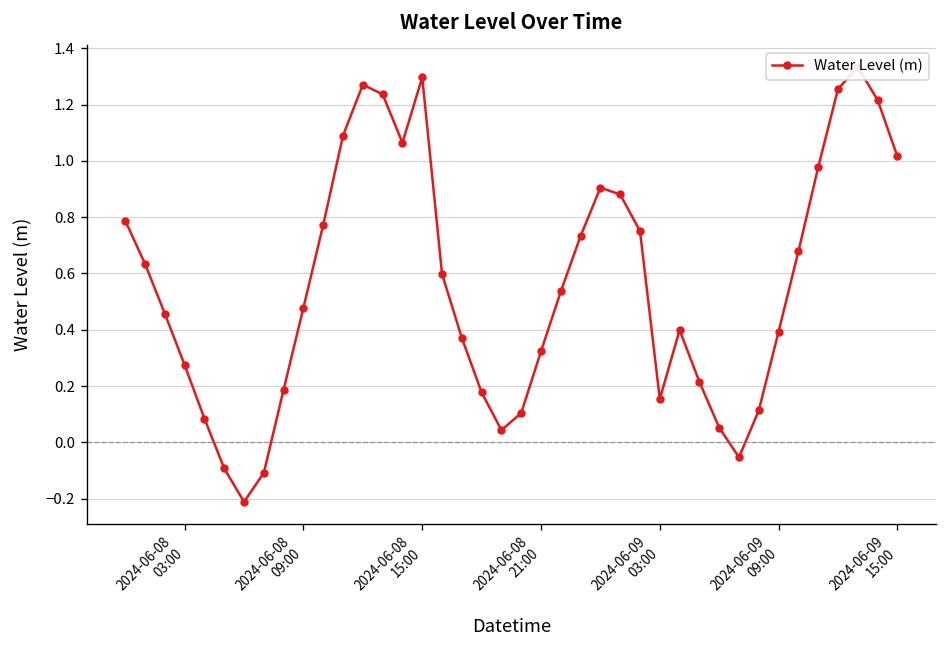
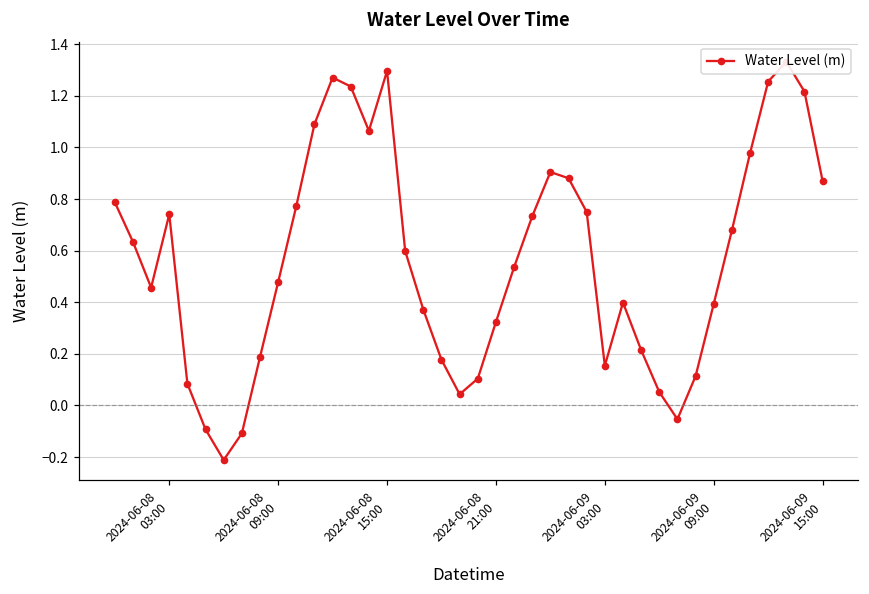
2024-06-08 03:00: 0.27 -> 0.74
2024-06-09 15:00: 1.02 -> 0.87
